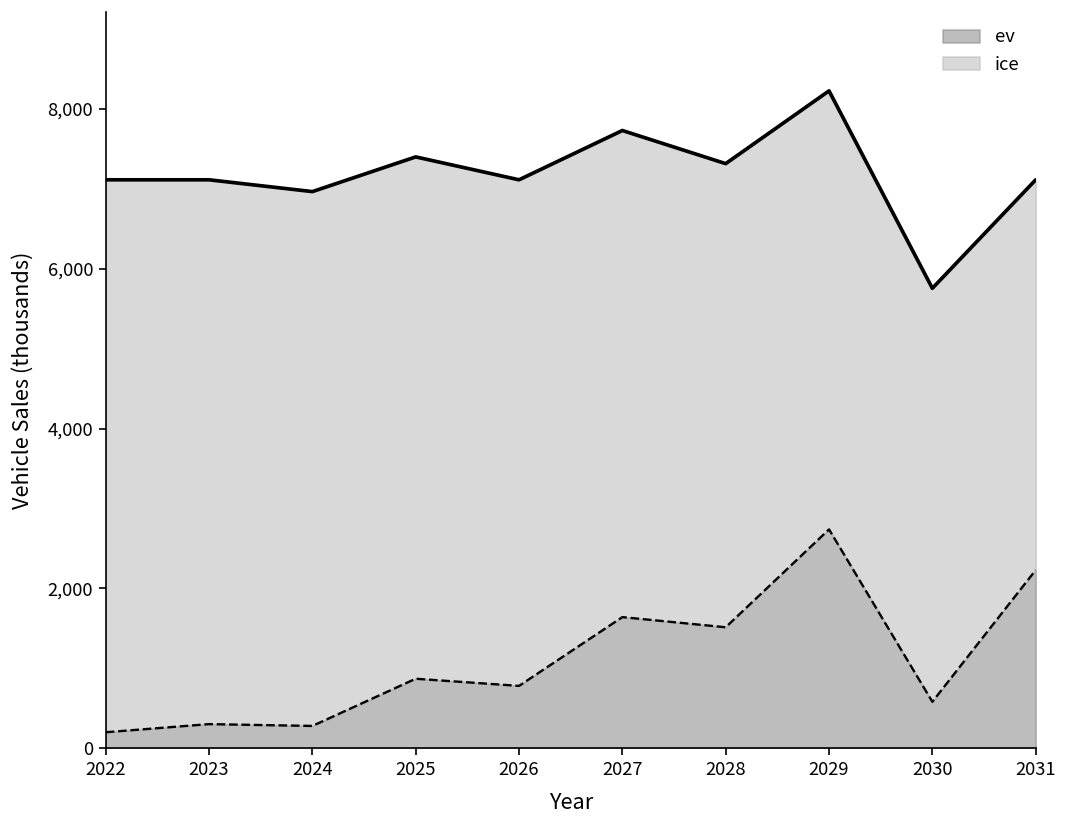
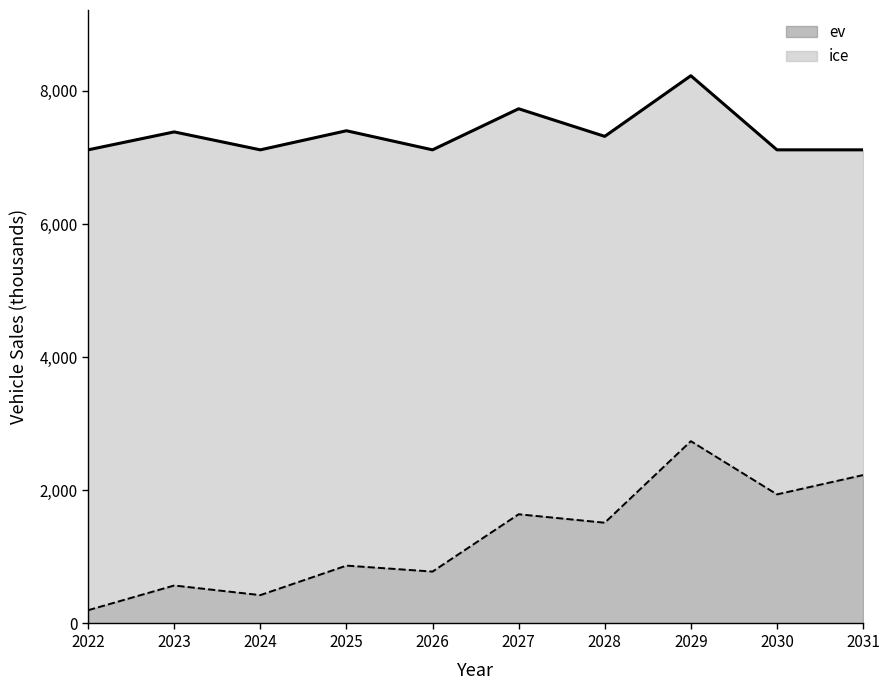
ev, 2023: 300 -> 600
ev, 2024: 300 -> 400
ev, 2030: 600 -> 1,900
